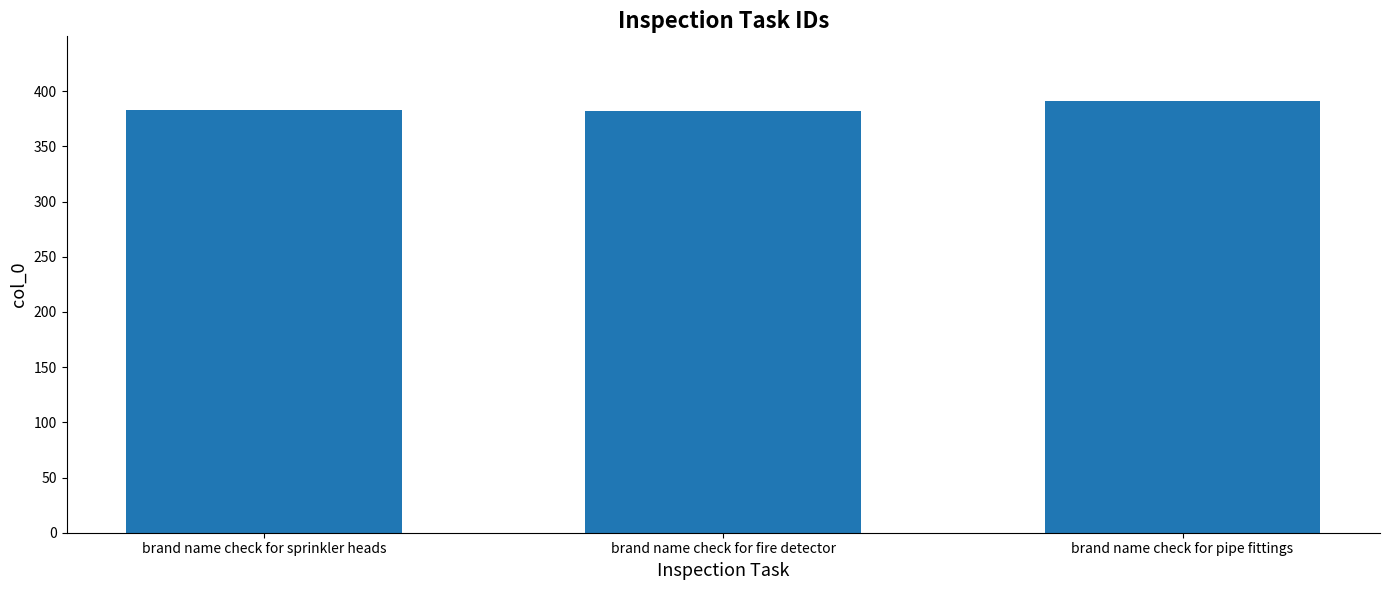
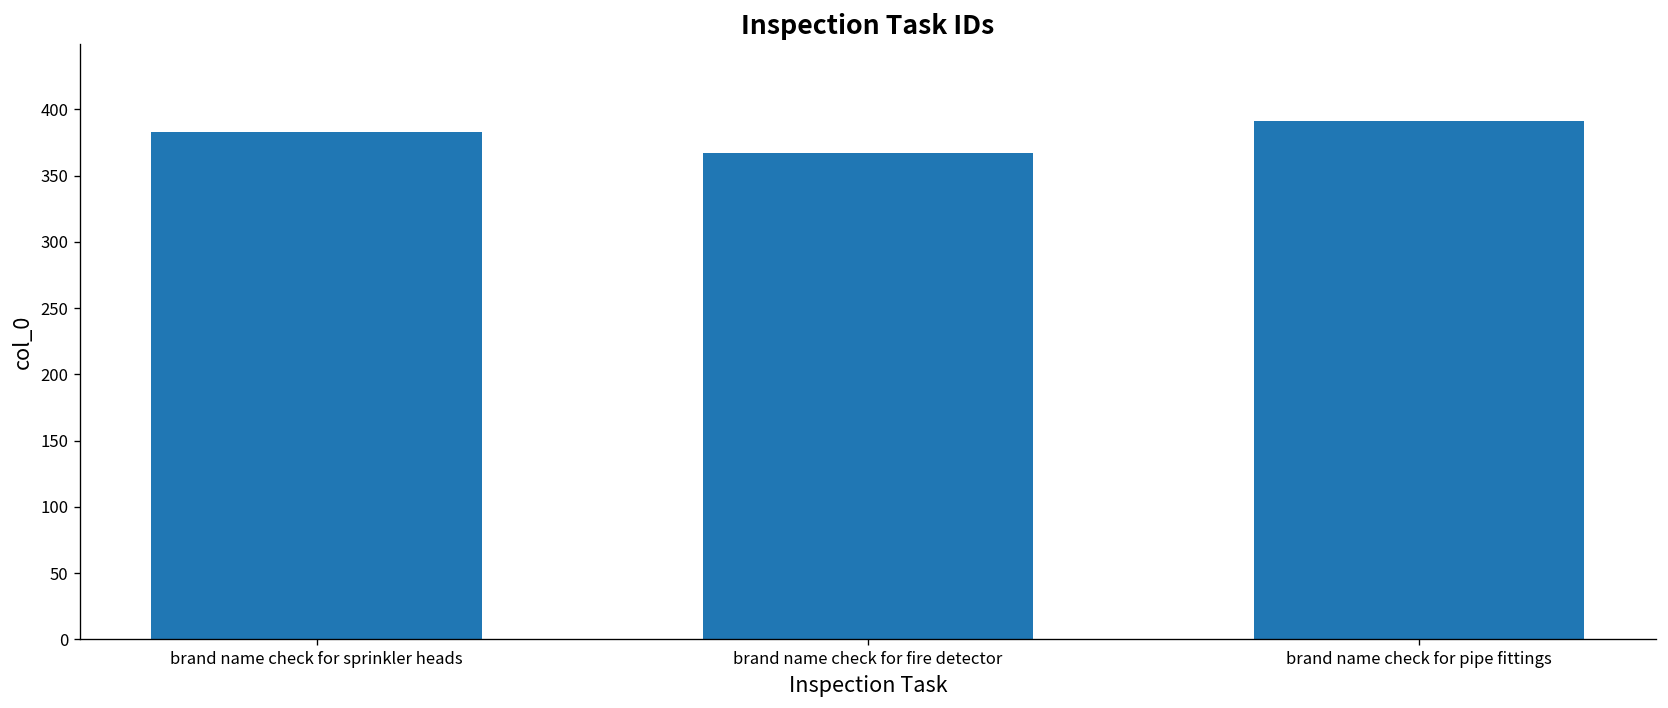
brand name check for fire detector: 382 -> 367
